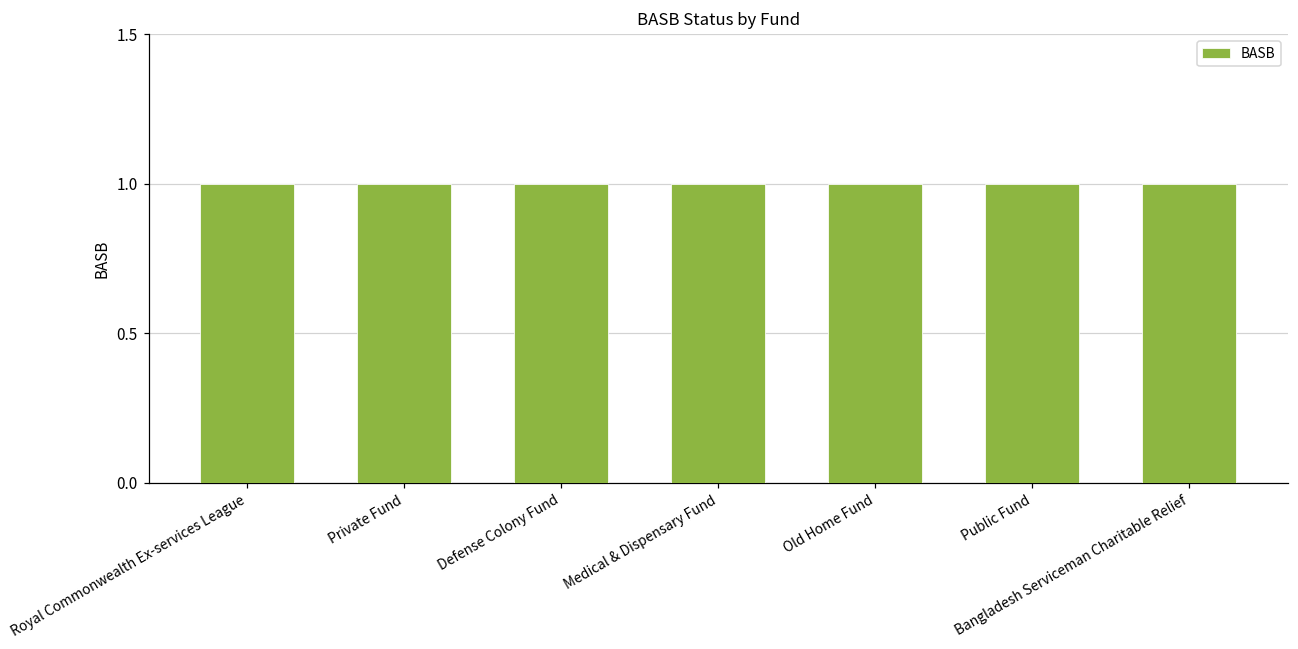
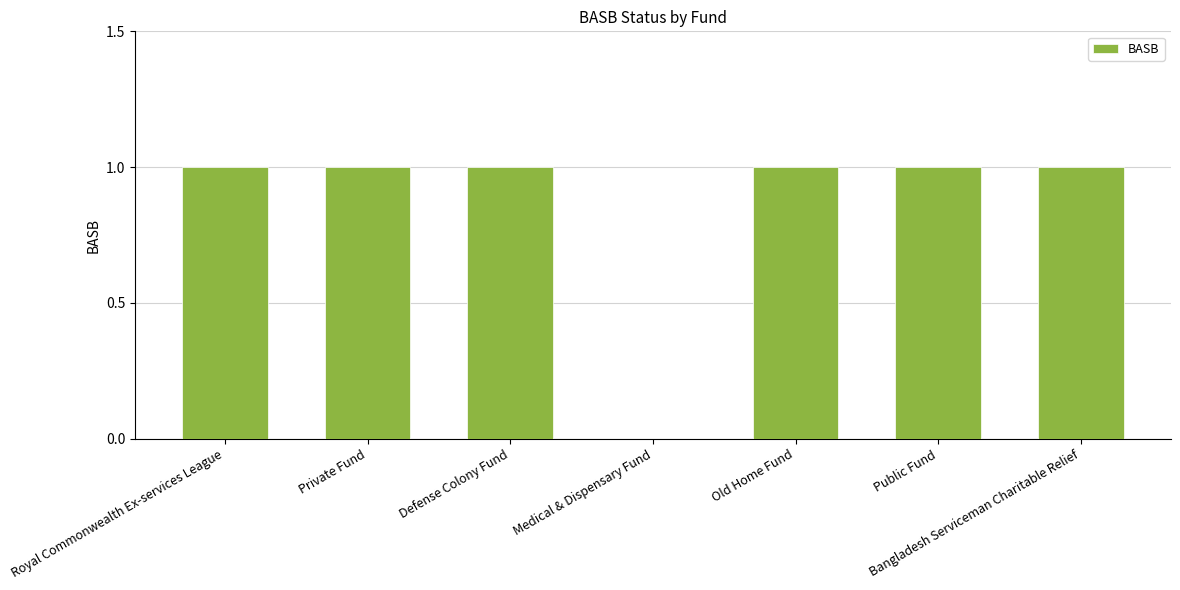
Medical & Dispensary Fund: 1 -> 0
